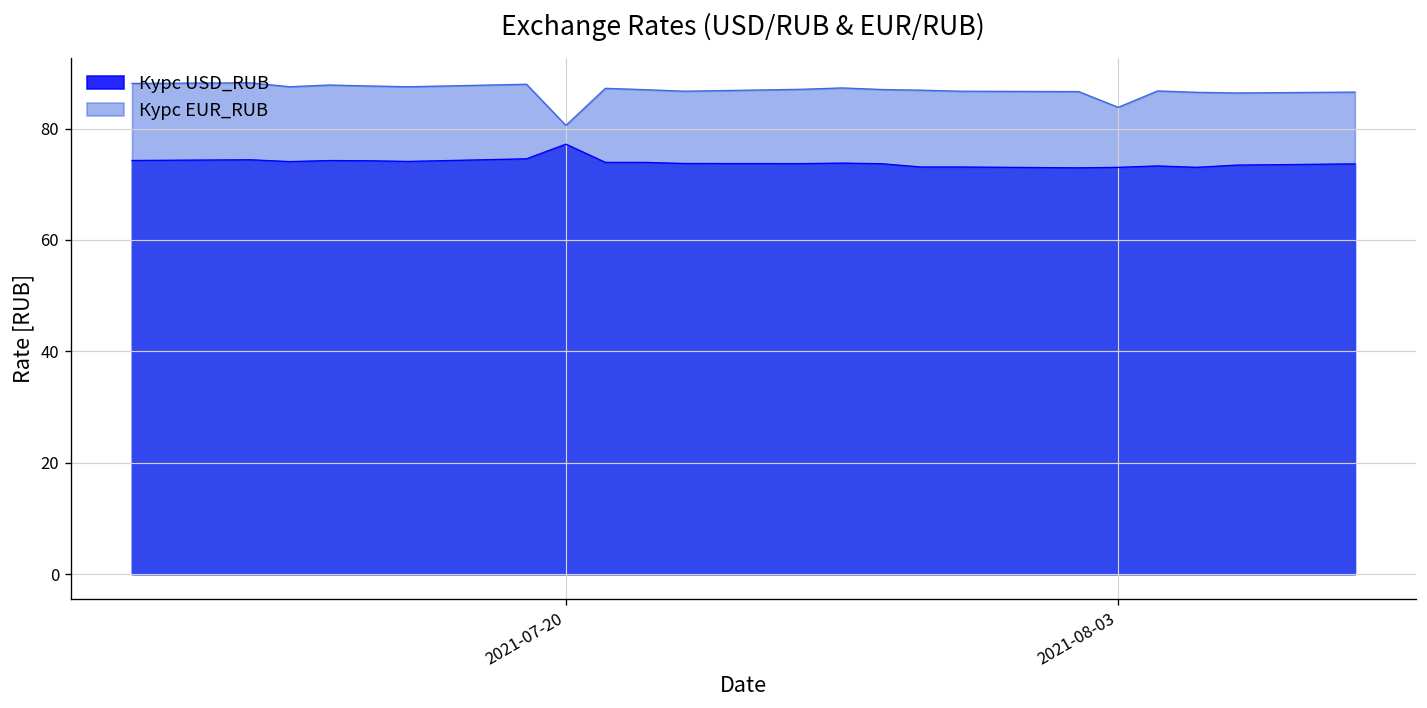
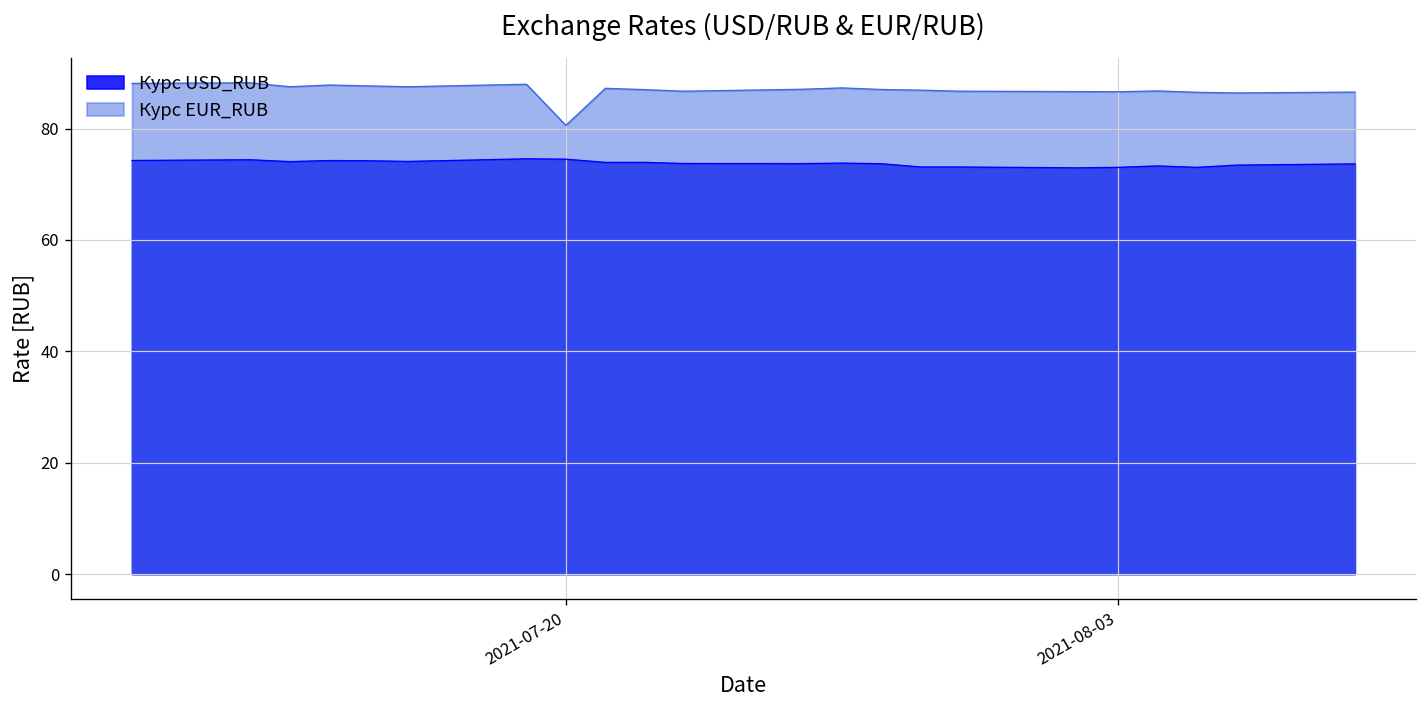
Курс USD_RUB, 2021-07-20: 77 -> 75
Курс EUR_RUB, 2021-08-03: 84 -> 87
